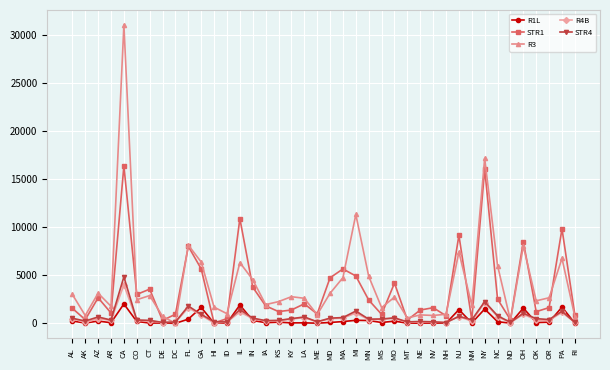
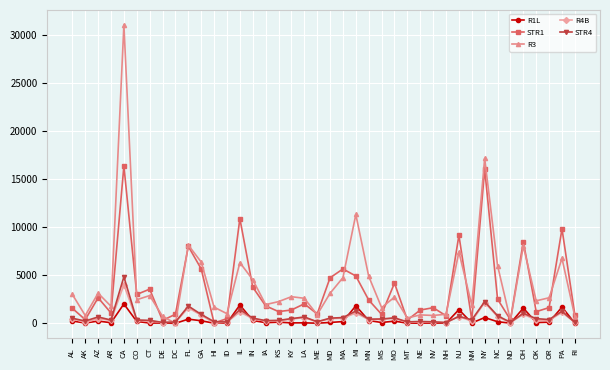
R1L, GA: 2000 -> 0
R1L, MI: 0 -> 2000
R1L, NY: 1500 -> 600
